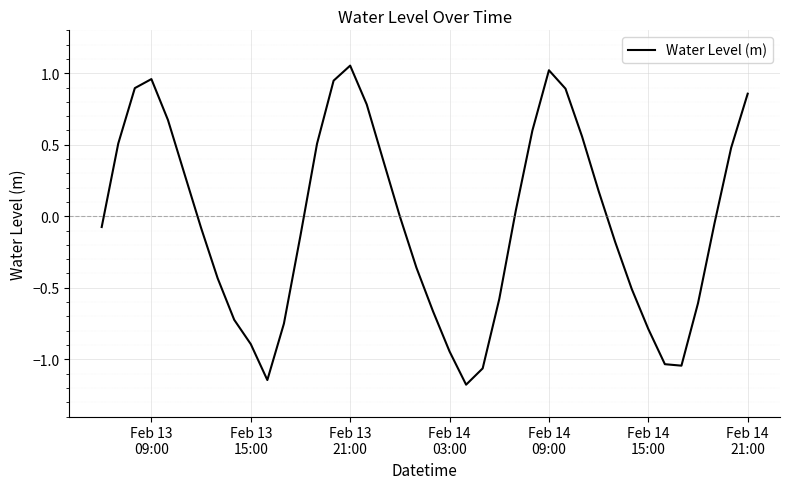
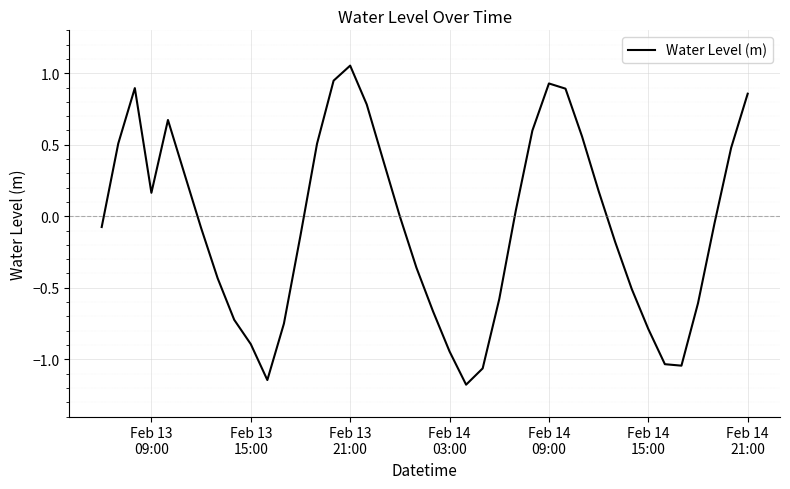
Feb 13 09:00: 0.96 -> 0.16
Feb 14 09:00: 1.02 -> 0.93
